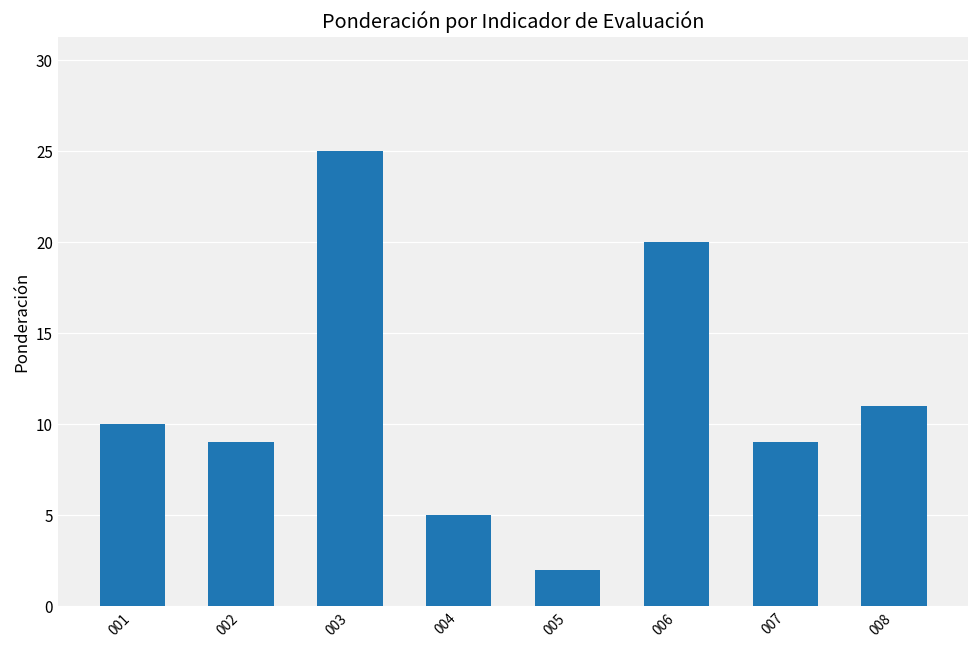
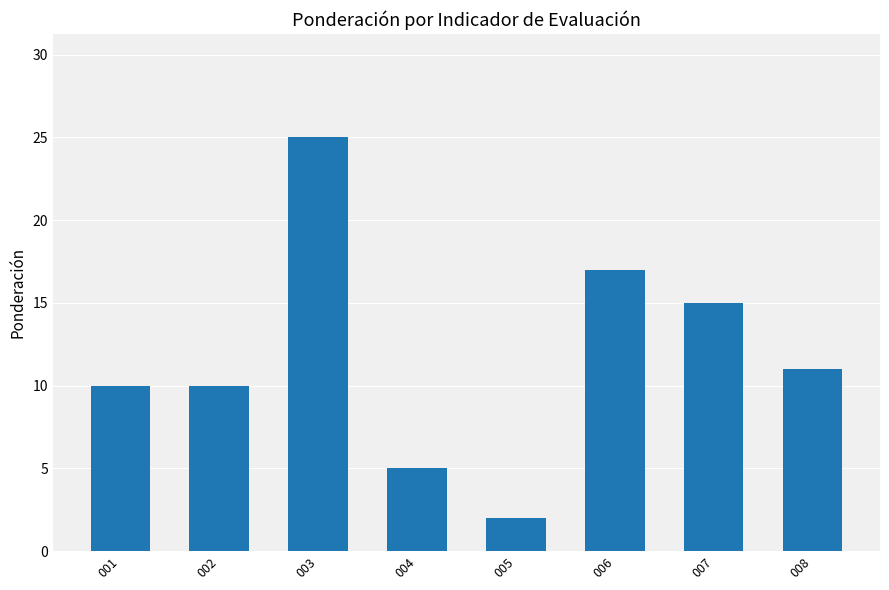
002: 9 -> 10
006: 20 -> 17
007: 9 -> 15
